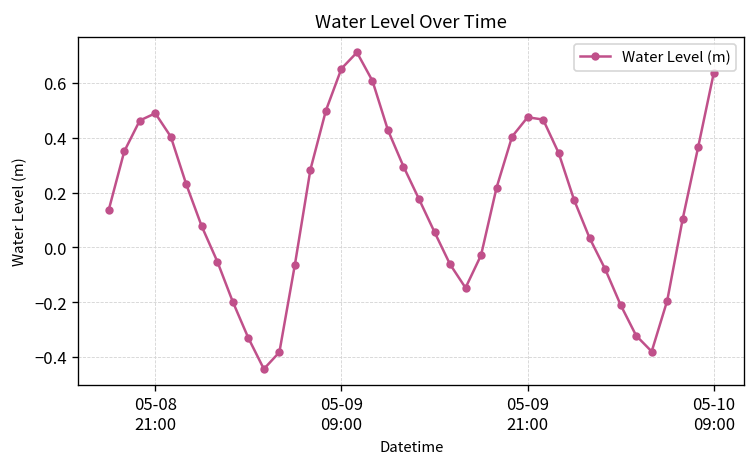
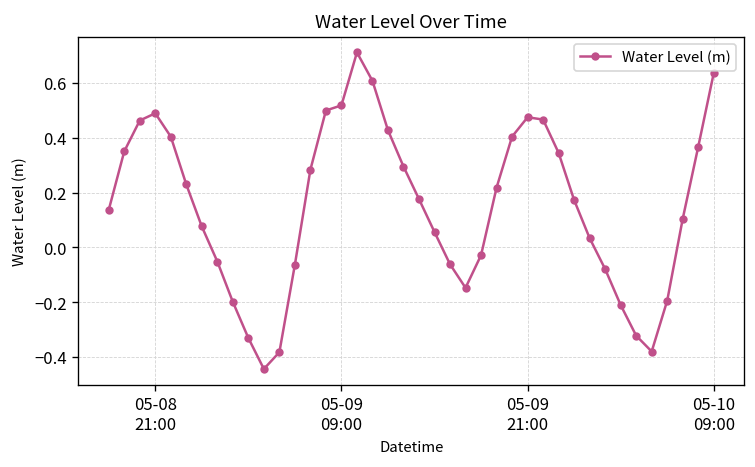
05-09 09:00: 0.65 -> 0.52
